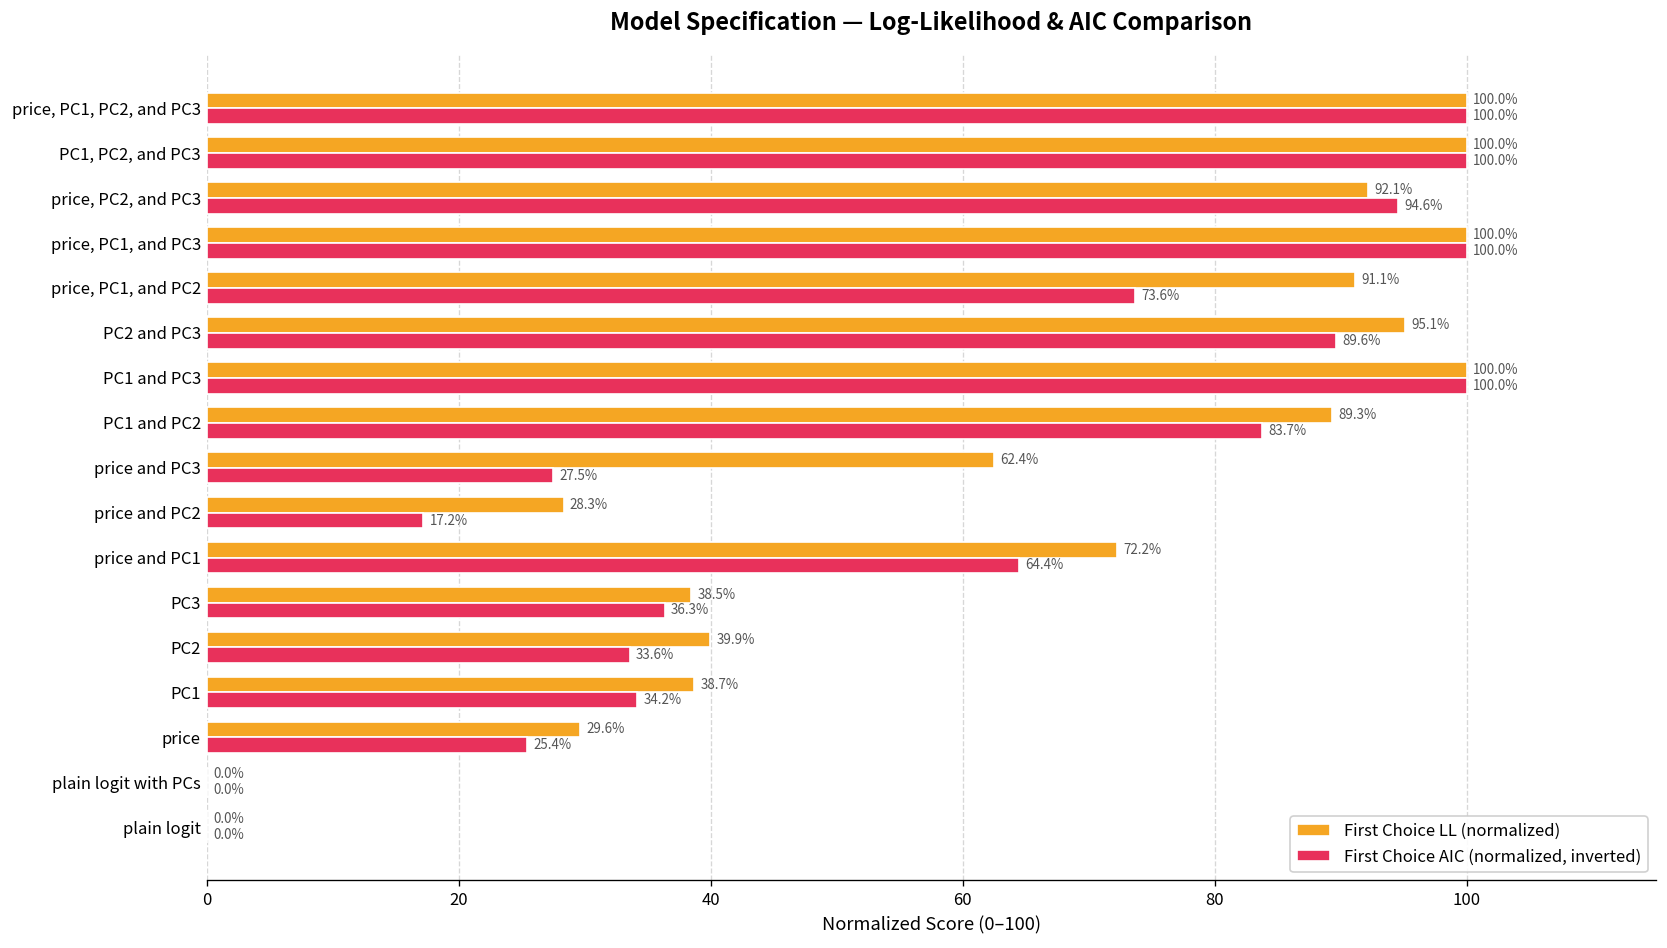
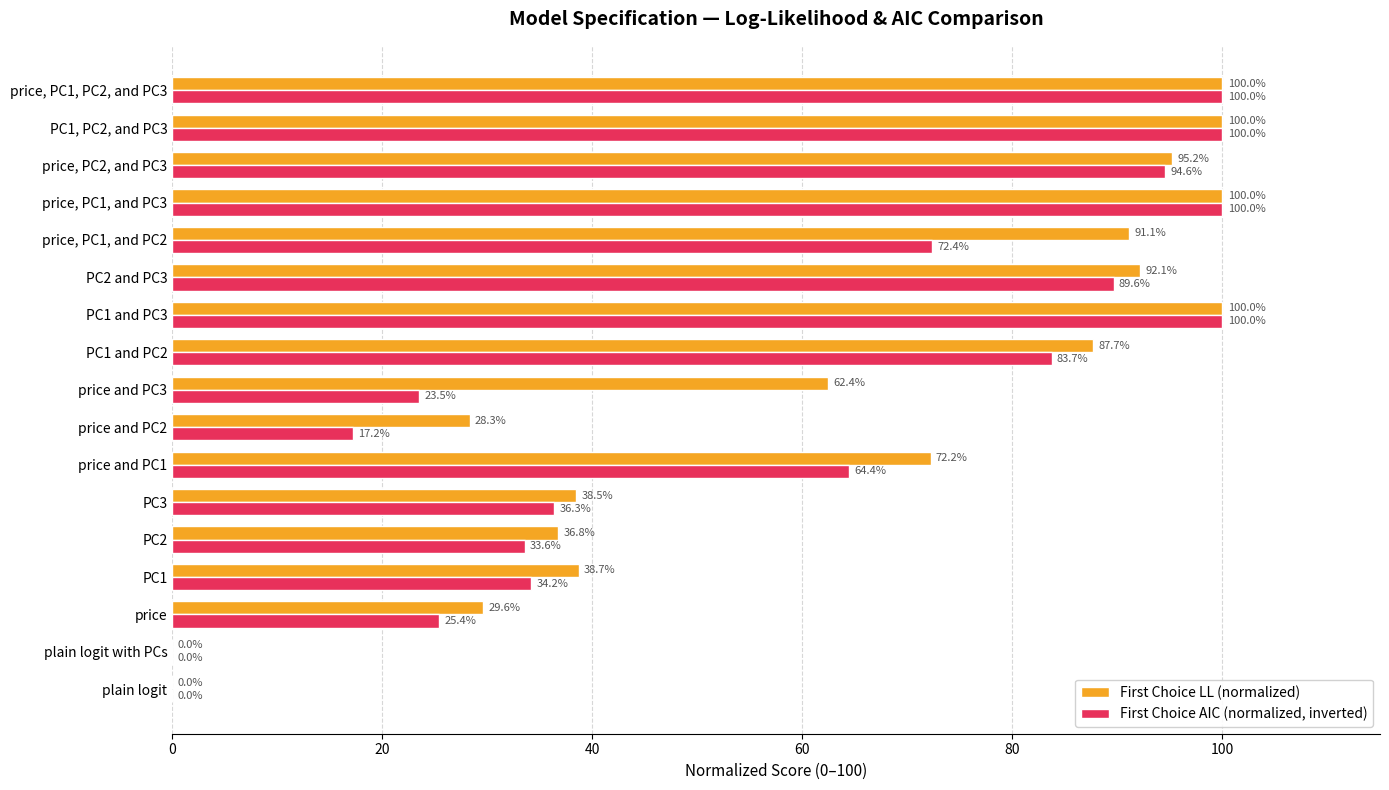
First Choice LL (normalized), price, PC2, and PC3: 92.1% -> 95.2%
First Choice AIC (normalized, inverted), price, PC1, and PC2: 73.6% -> 72.4%
First Choice LL (normalized), PC2 and PC3: 95.1% -> 92.1%
First Choice LL (normalized), PC1 and PC2: 89.3% -> 87.7%
First Choice AIC (normalized, inverted), price and PC3: 27.5% -> 23.5%
First Choice LL (normalized), PC2: 39.9% -> 36.8%
